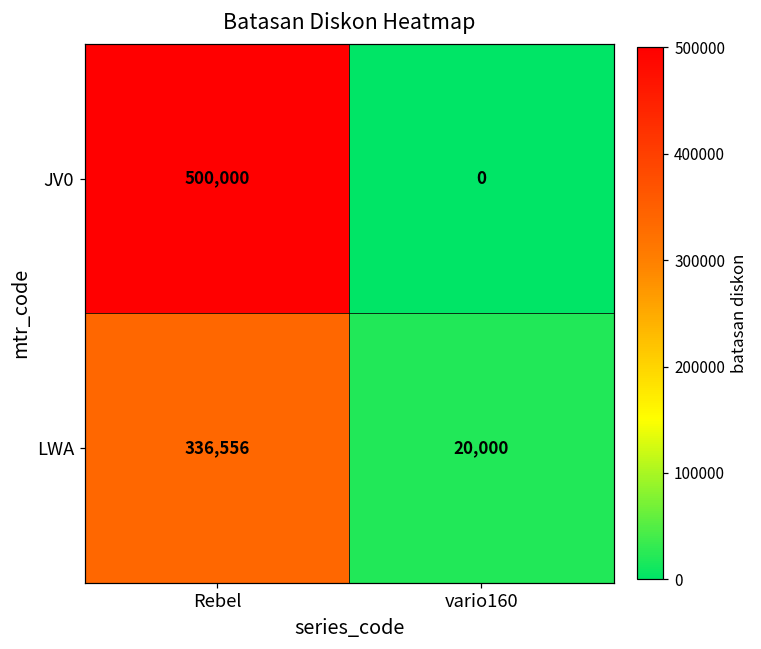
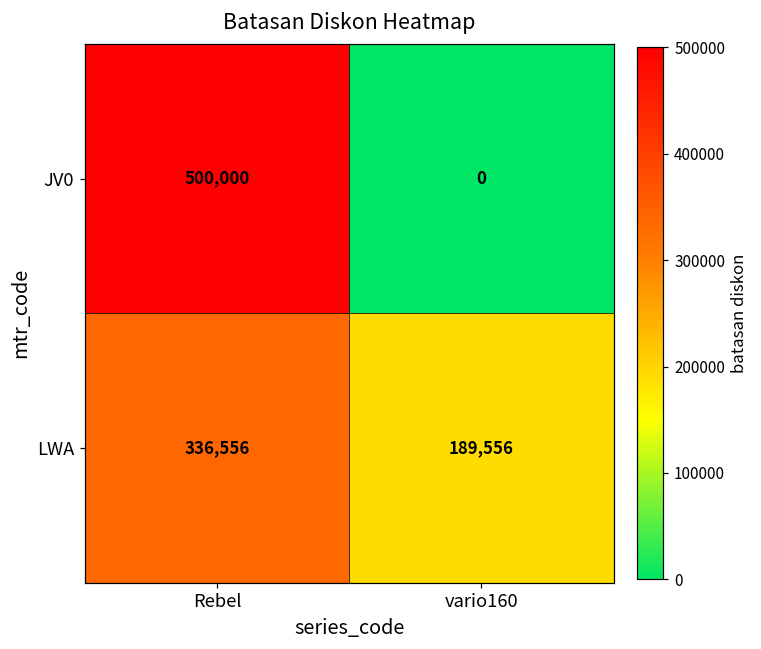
LWA, vario160: 20,000 -> 189,556
